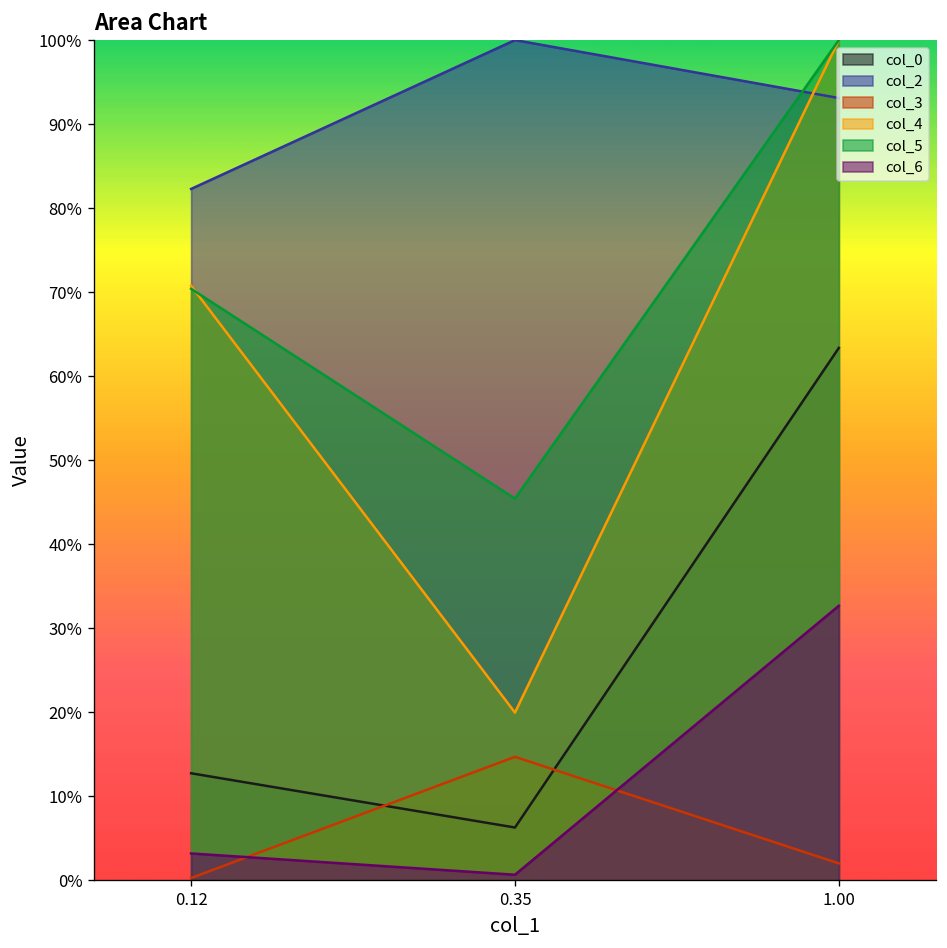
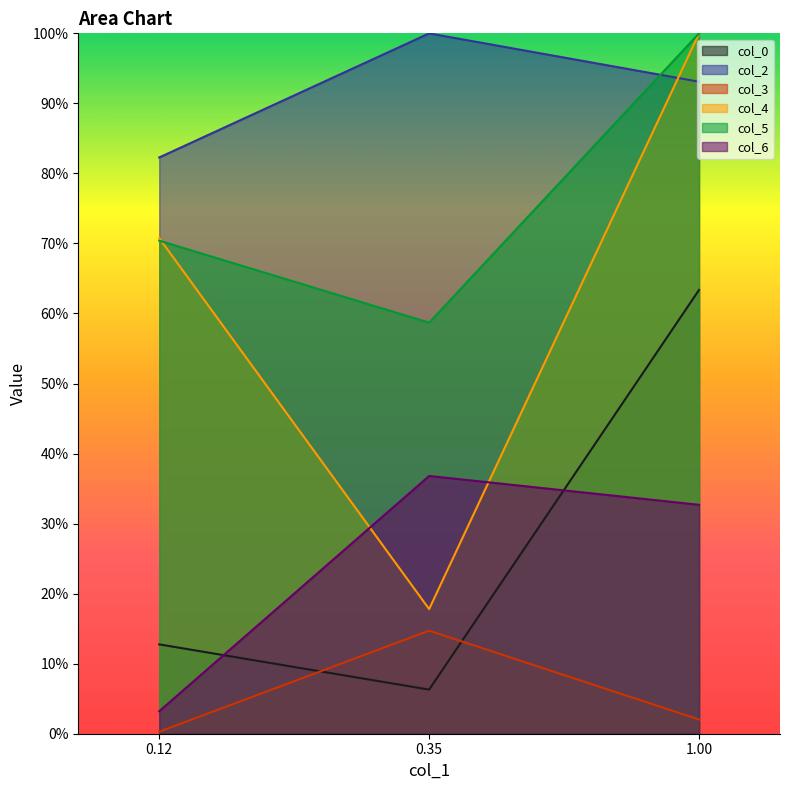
col_4, 0.35: 20% -> 18%
col_5, 0.35: 45% -> 59%
col_6, 0.35: 1% -> 37%
